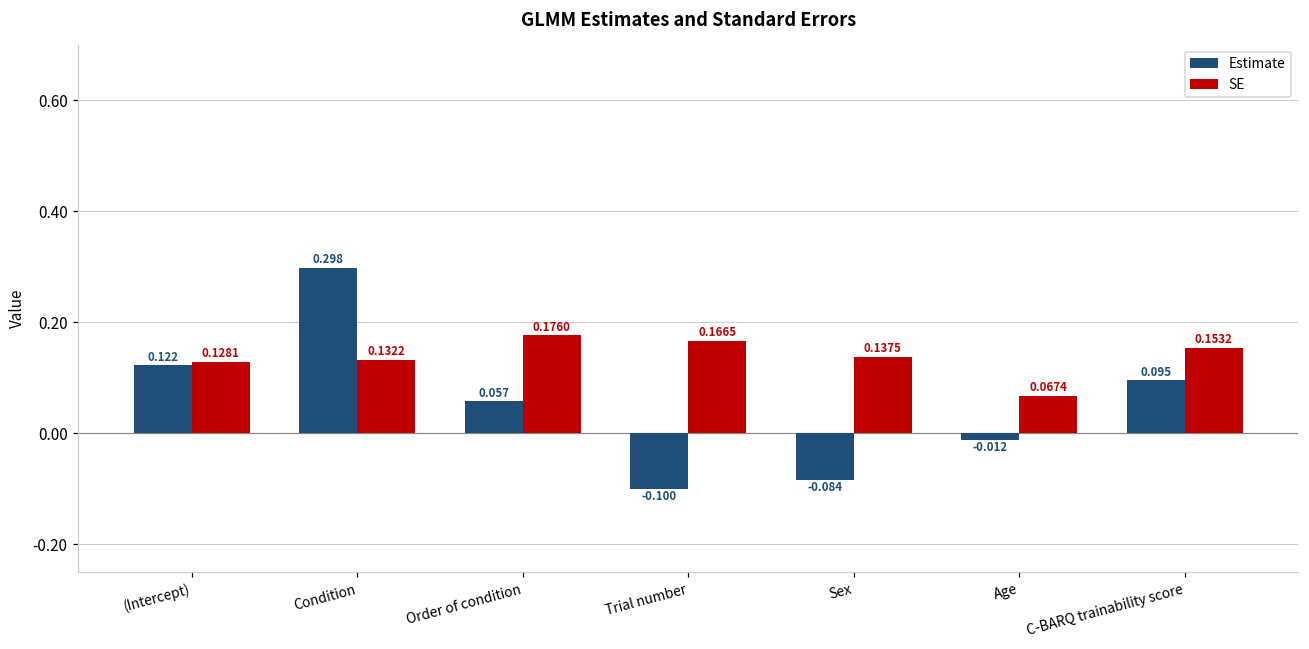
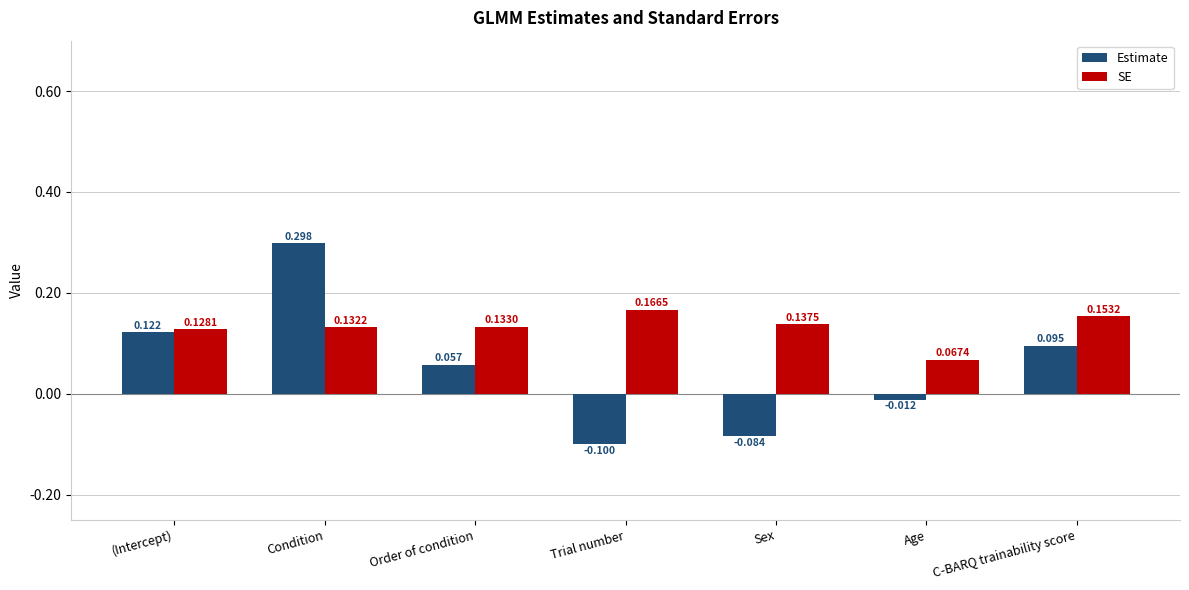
SE, Order of condition: 0.1760 -> 0.1330
